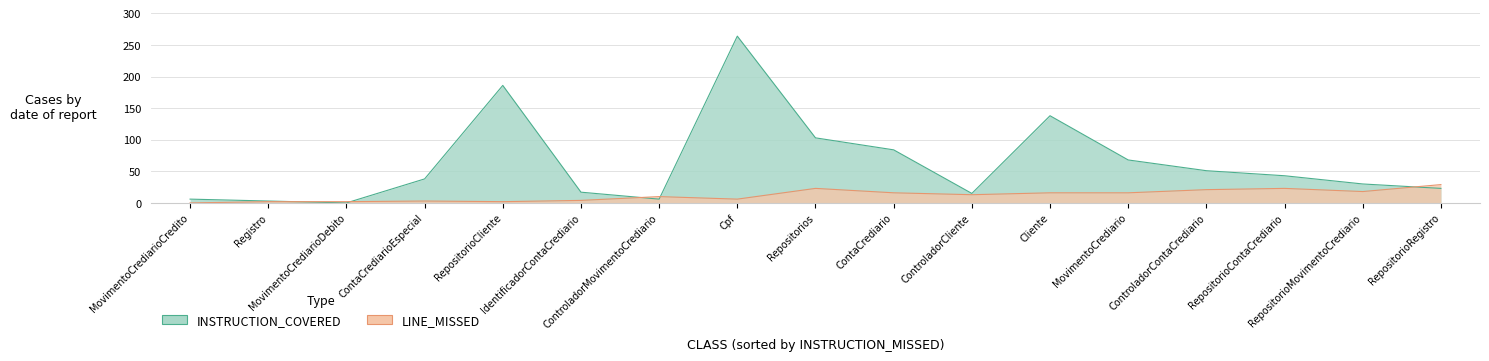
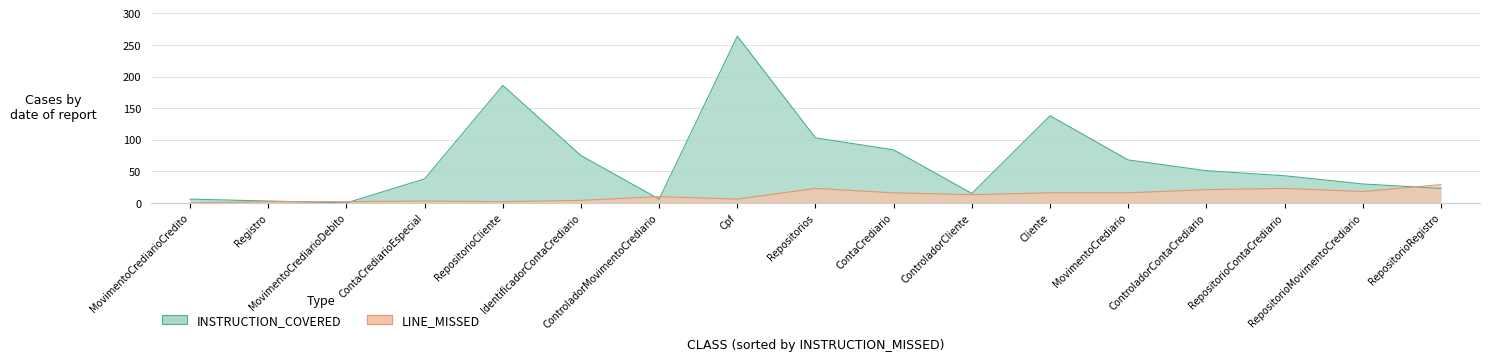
INSTRUCTION_COVERED, IdentificadorContaCrediario: 20 -> 80
